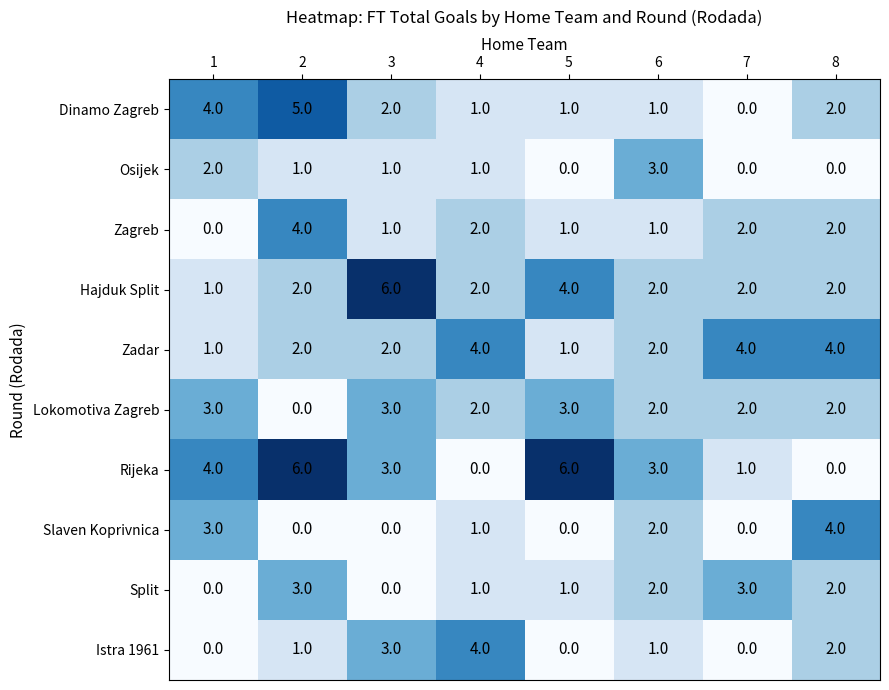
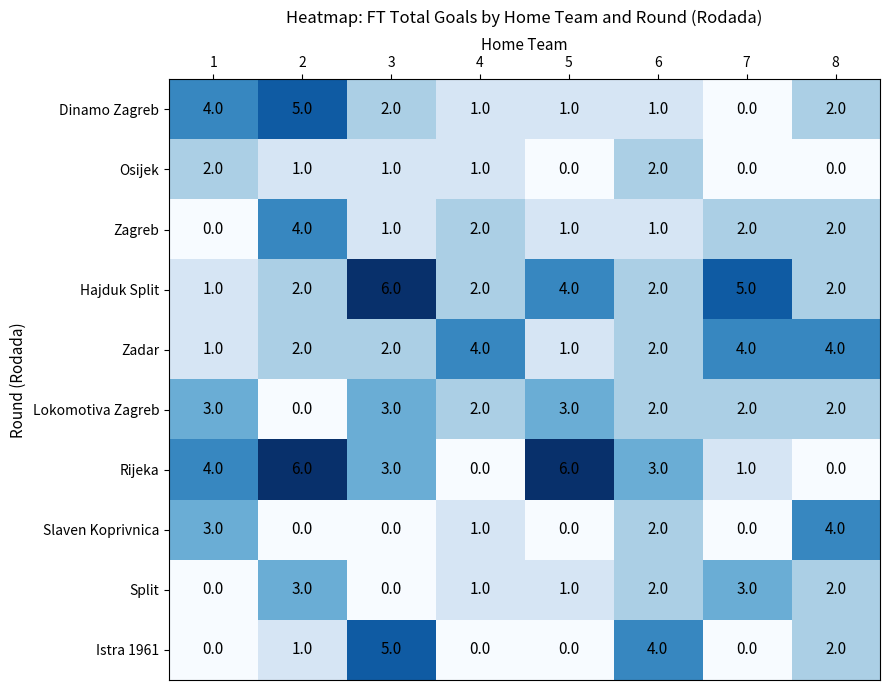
Osijek, 6: 3.0 -> 2.0
Hajduk Split, 7: 2.0 -> 5.0
Istra 1961, 3: 3.0 -> 5.0
Istra 1961, 4: 4.0 -> 0.0
Istra 1961, 6: 1.0 -> 4.0
